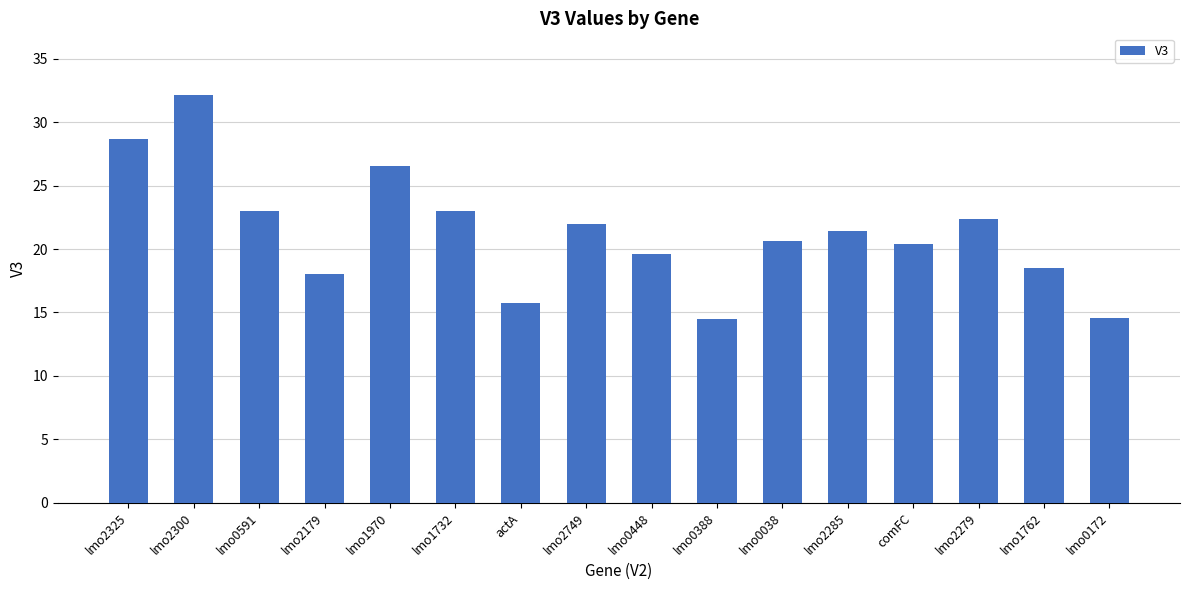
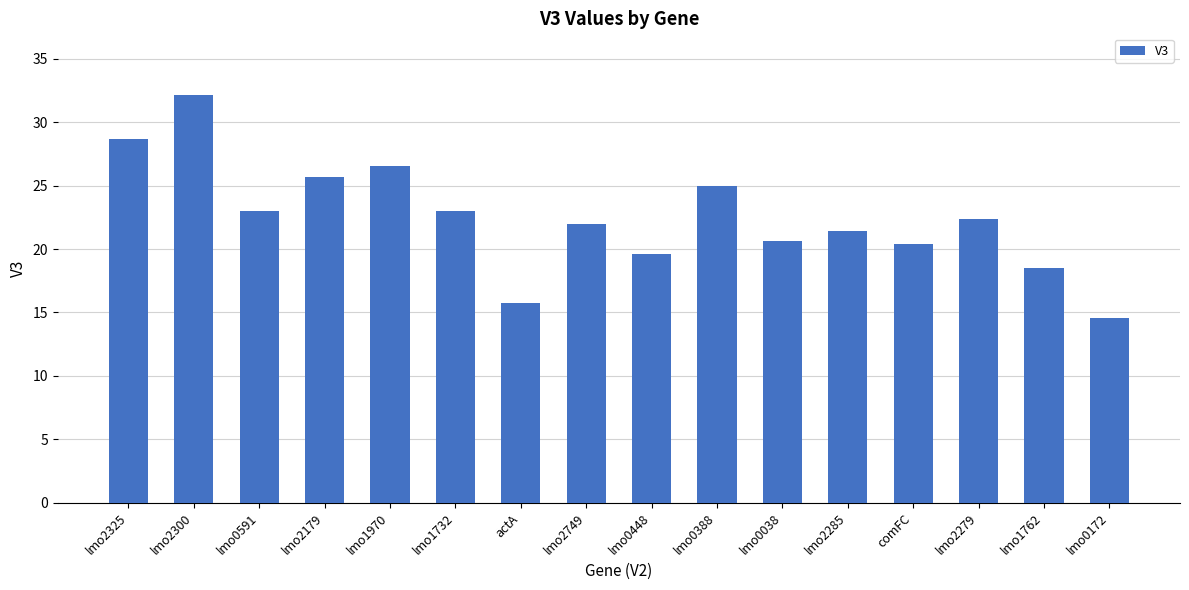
lmo2179: 18.0 -> 25.7
lmo0388: 14.5 -> 25.0
